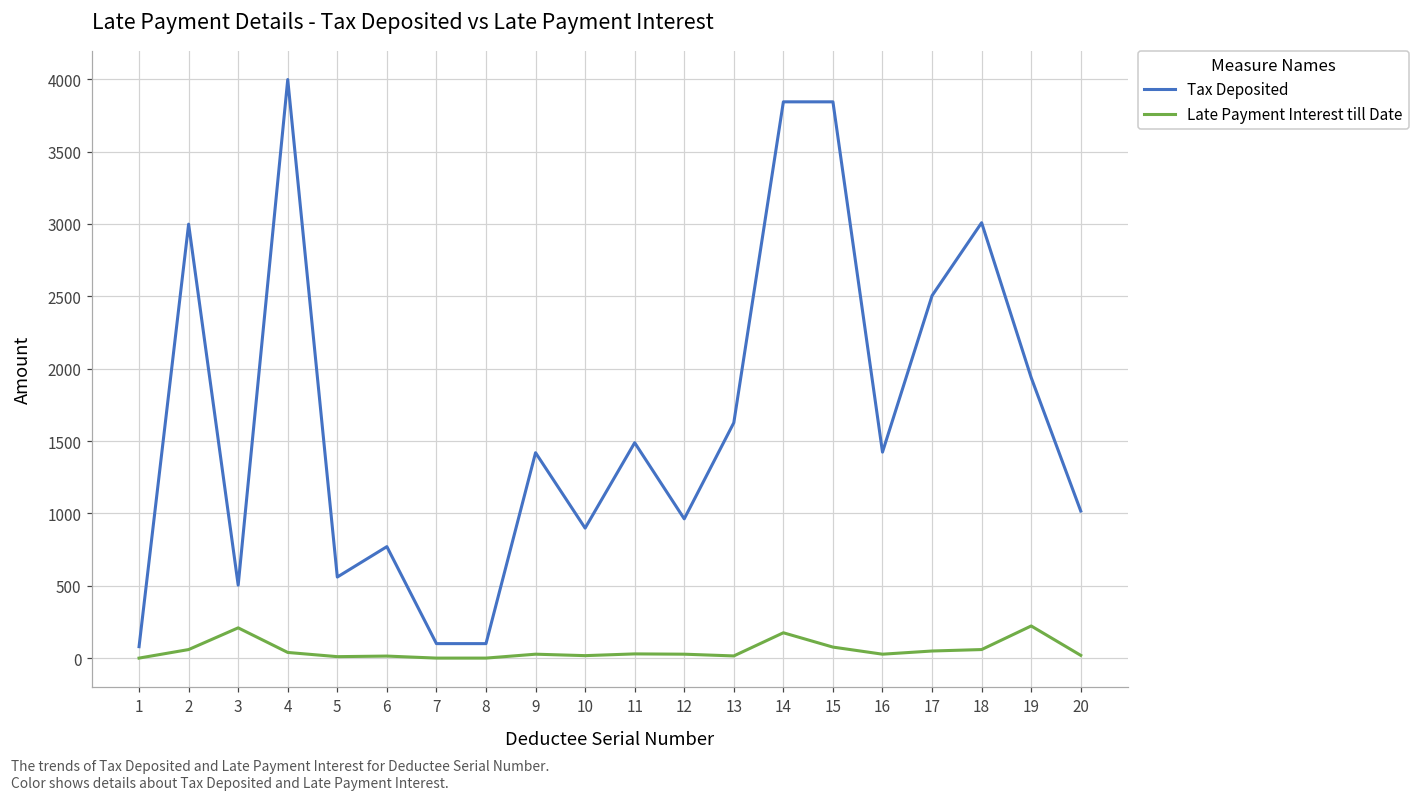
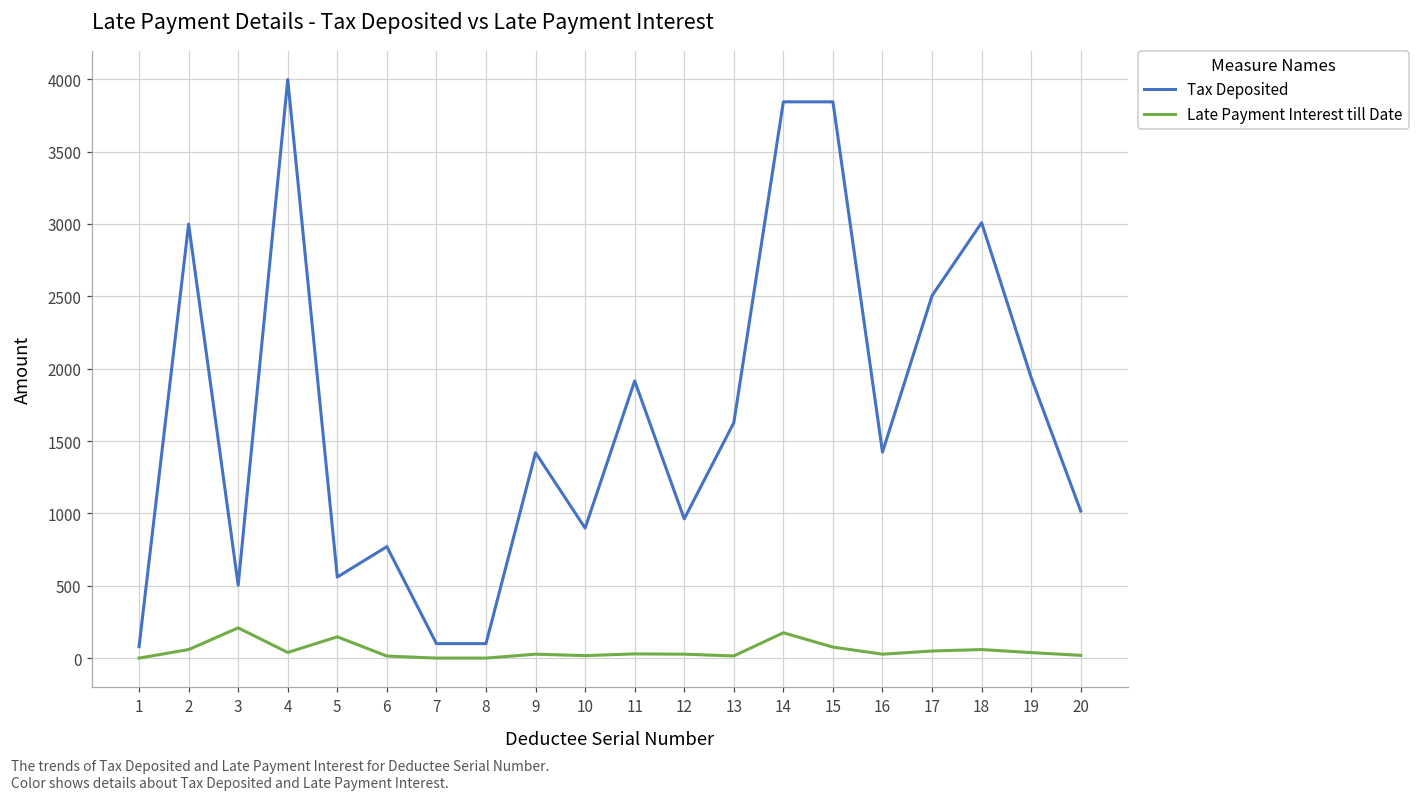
Late Payment Interest till Date, 5: 10 -> 150
Tax Deposited, 11: 1490 -> 1920
Late Payment Interest till Date, 19: 220 -> 40
